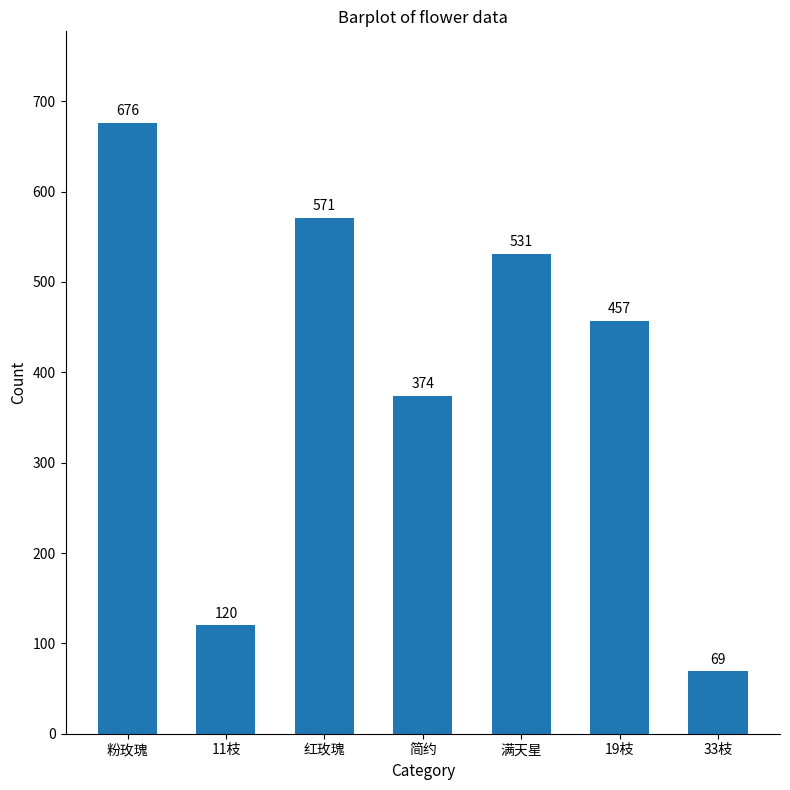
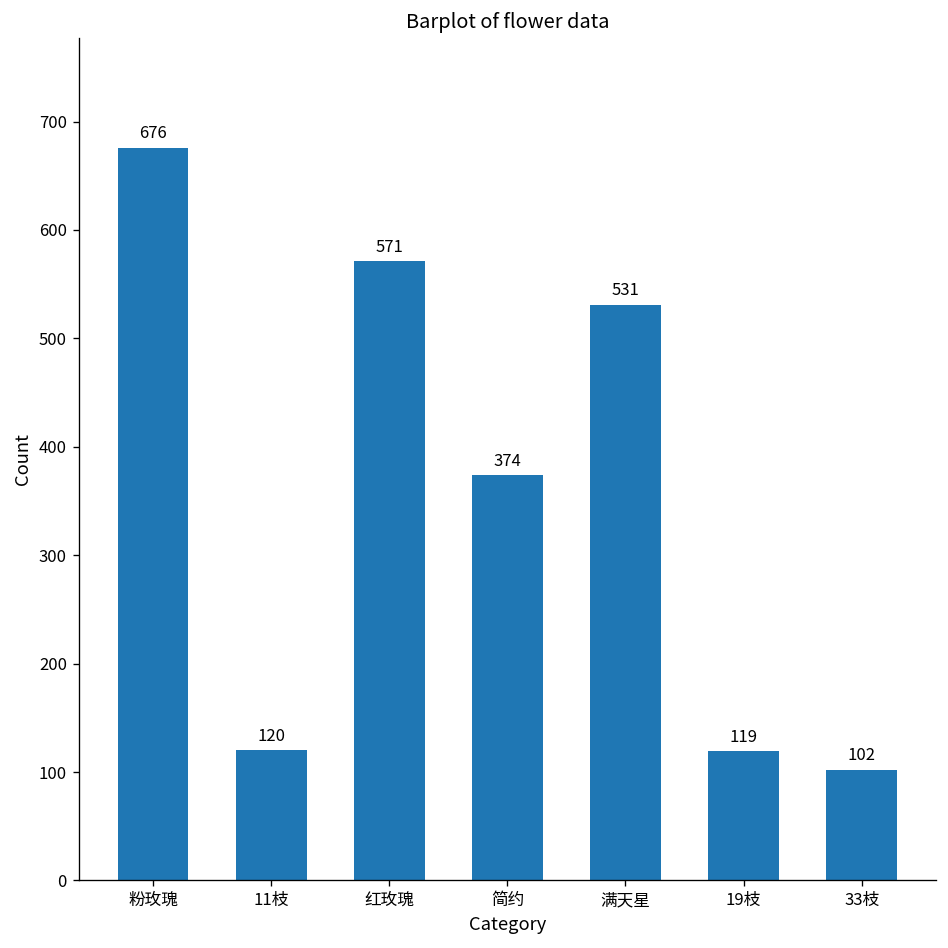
19枝: 457 -> 119
33枝: 69 -> 102
